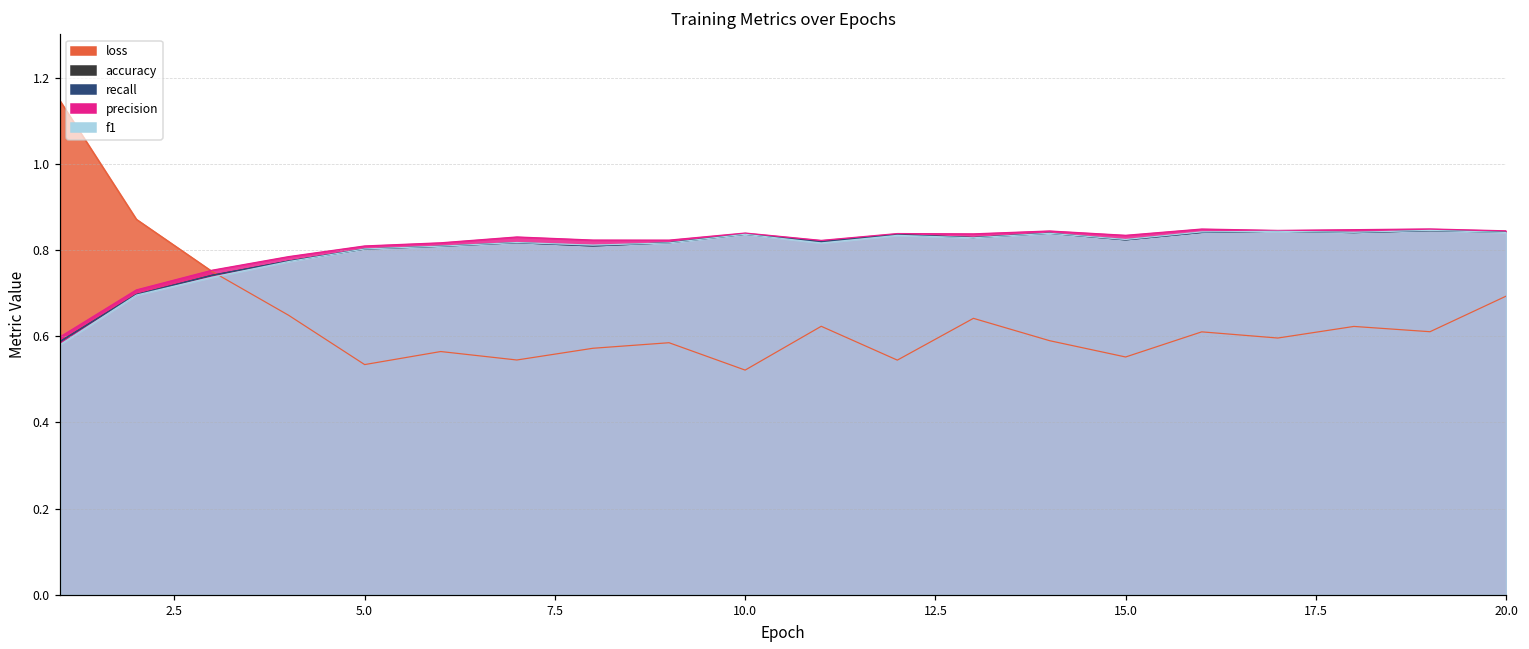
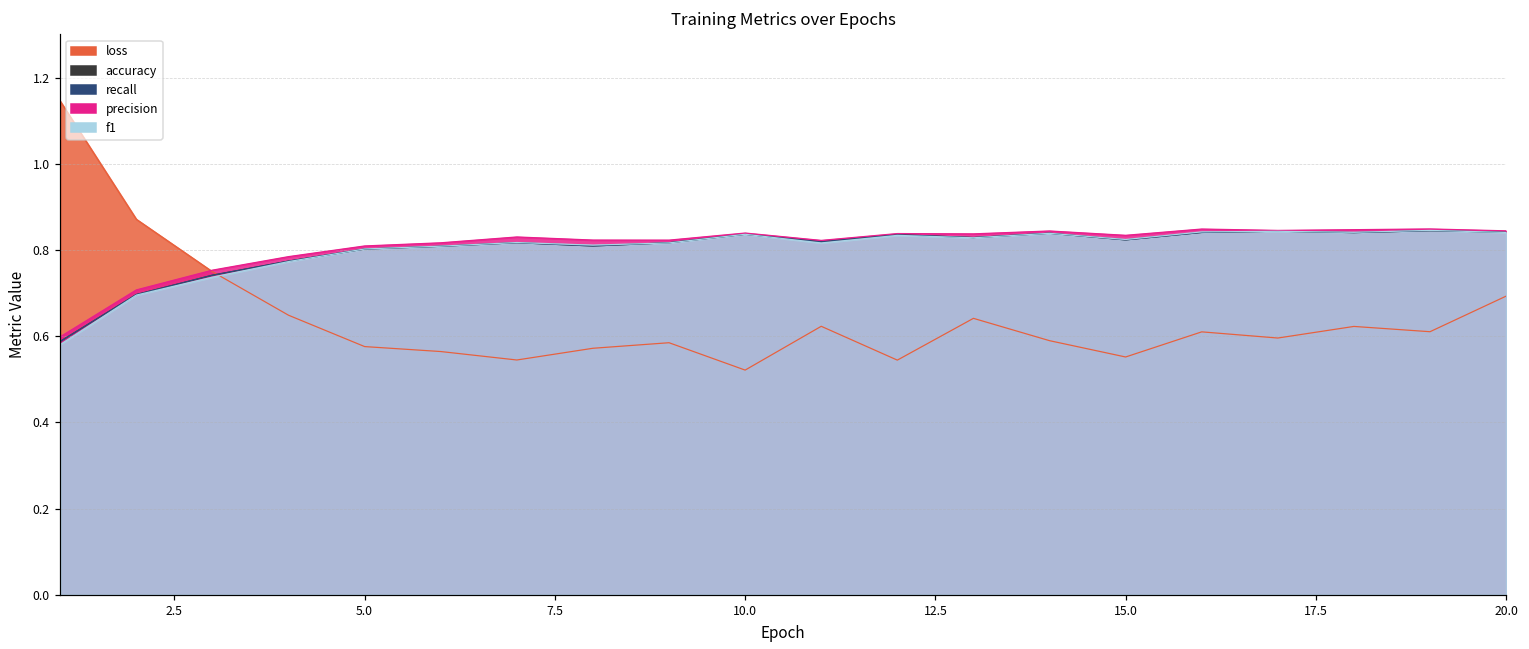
loss, 5.0: 0.53 -> 0.58
